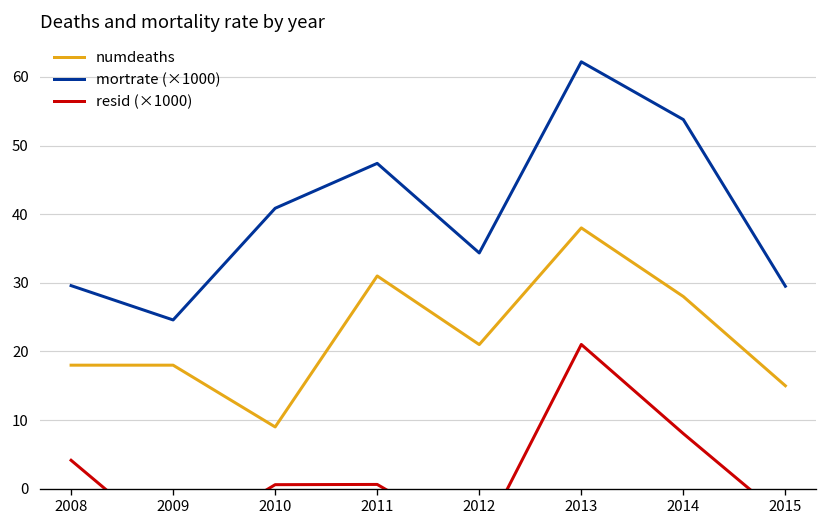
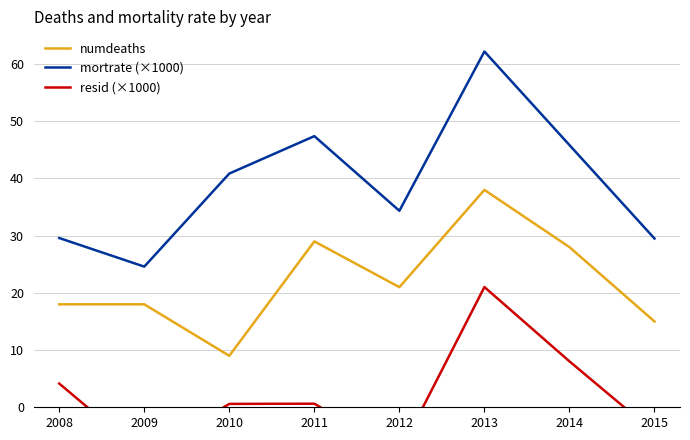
numdeaths, 2011: 31 -> 29
mortrate (×1000), 2014: 54 -> 46
